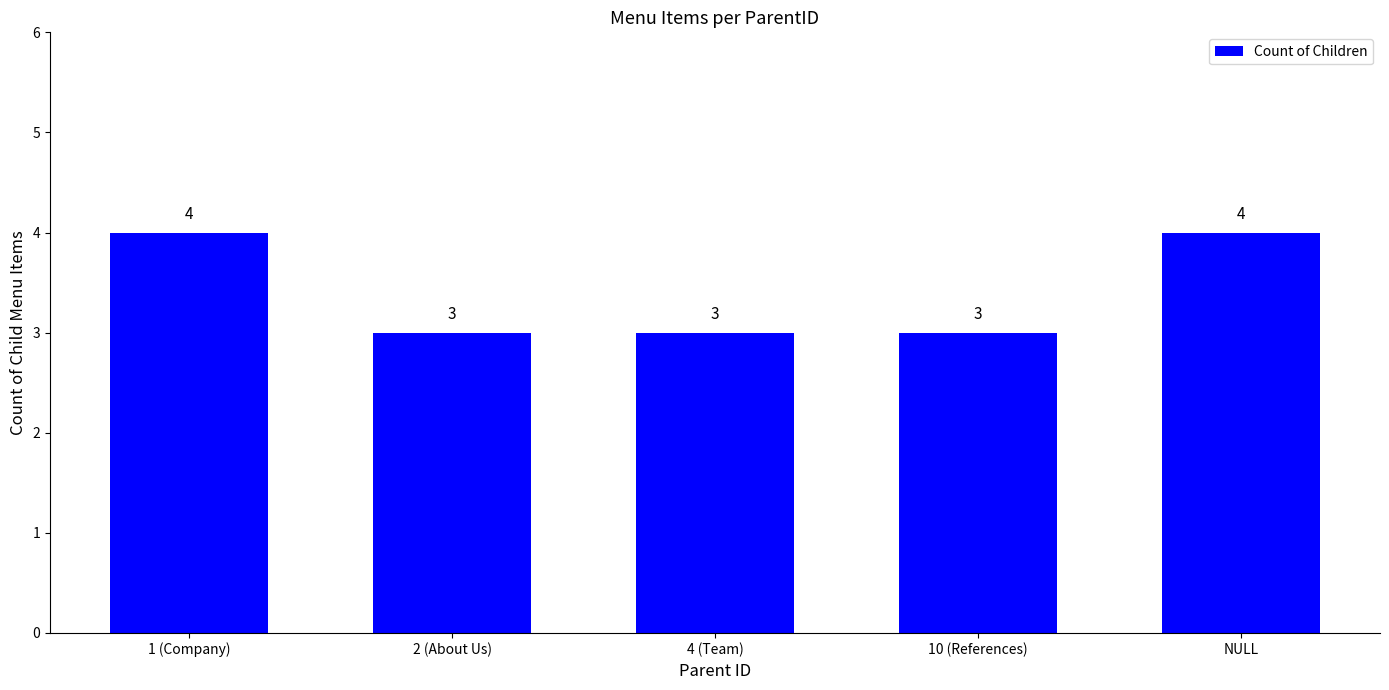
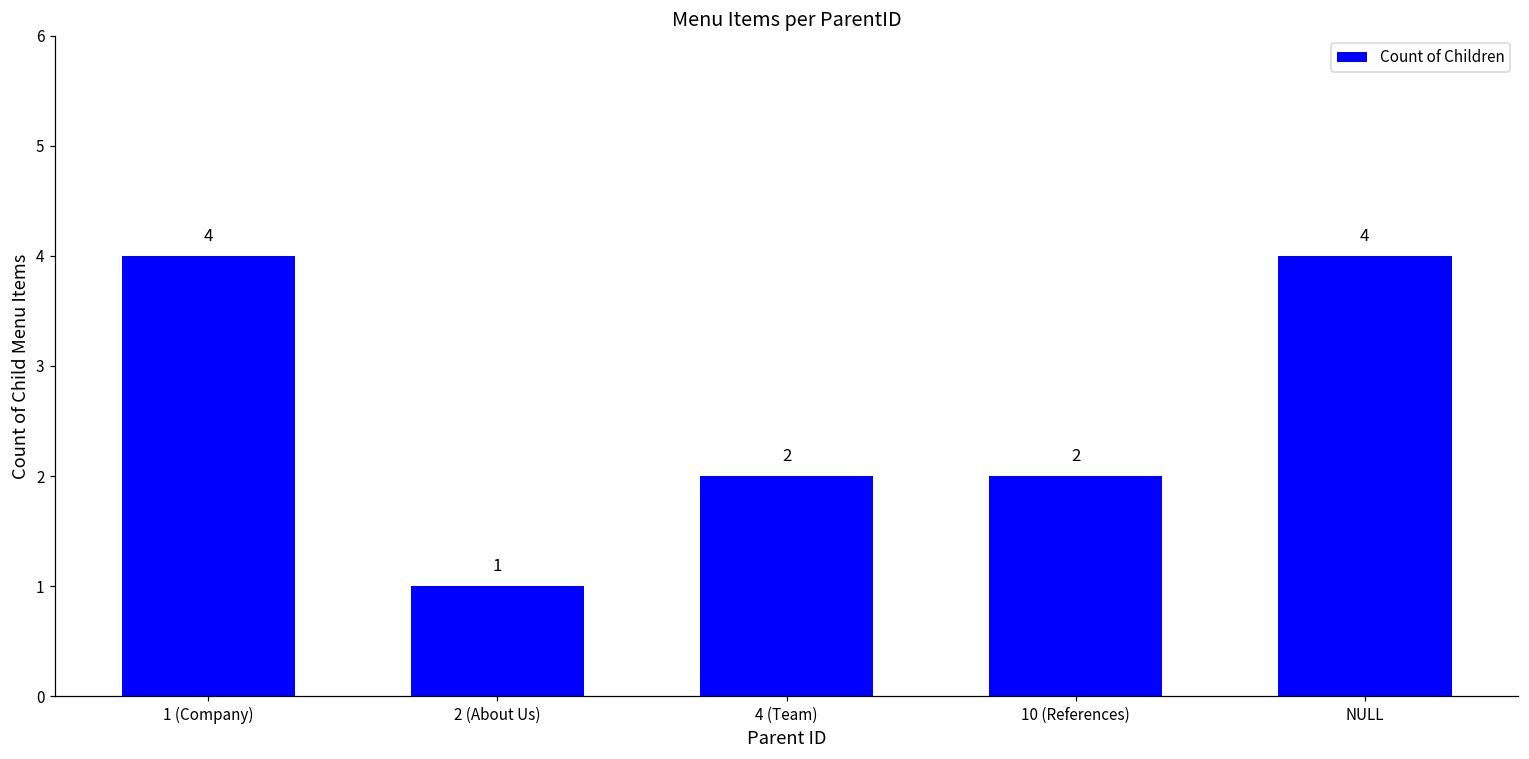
2 (About Us): 3 -> 1
4 (Team): 3 -> 2
10 (References): 3 -> 2
